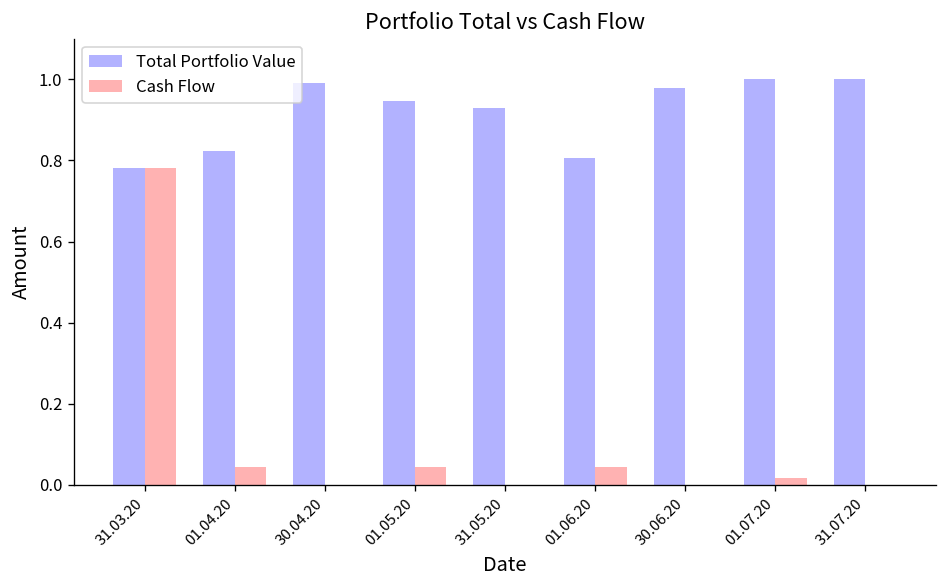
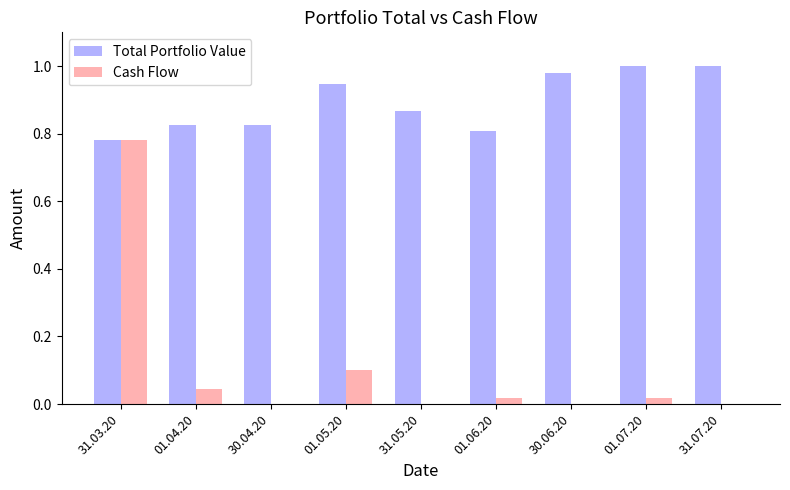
Total Portfolio Value, 30.04.20: 0.99 -> 0.82
Cash Flow, 01.05.20: 0.04 -> 0.10
Total Portfolio Value, 31.05.20: 0.93 -> 0.87
Cash Flow, 01.06.20: 0.04 -> 0.02
